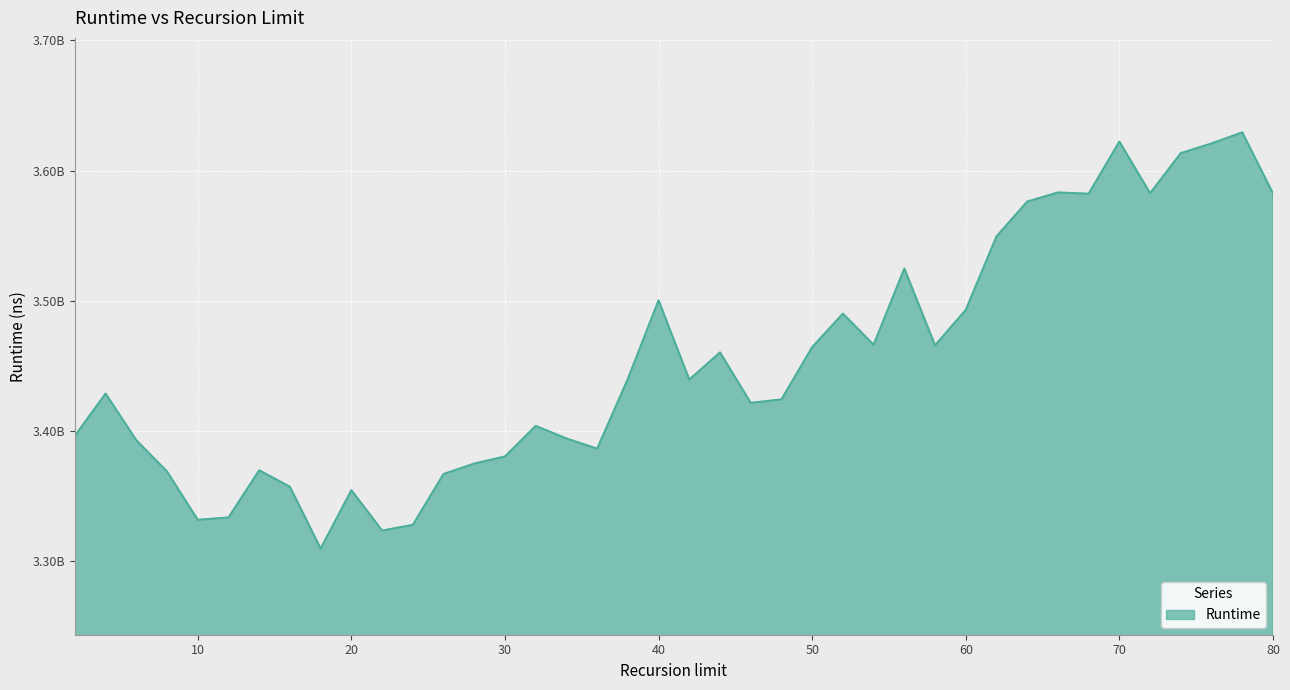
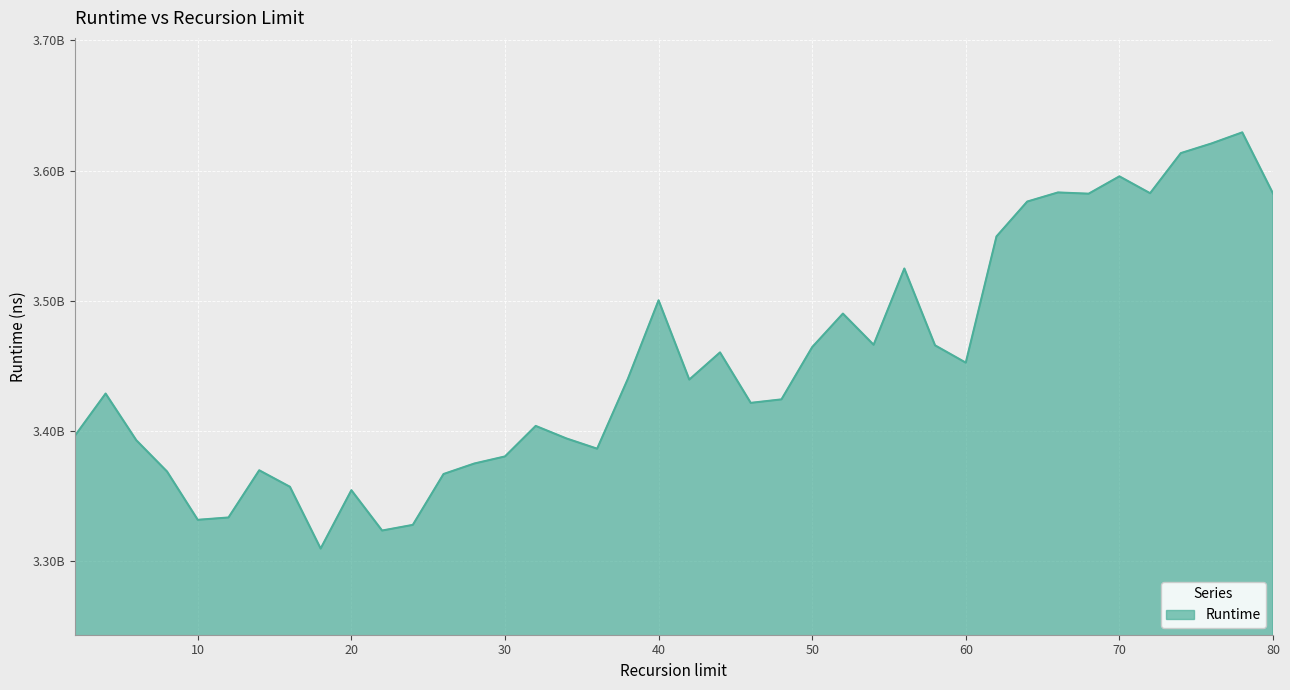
60: 3493000000 -> 3452000000
70: 3622000000 -> 3596000000
